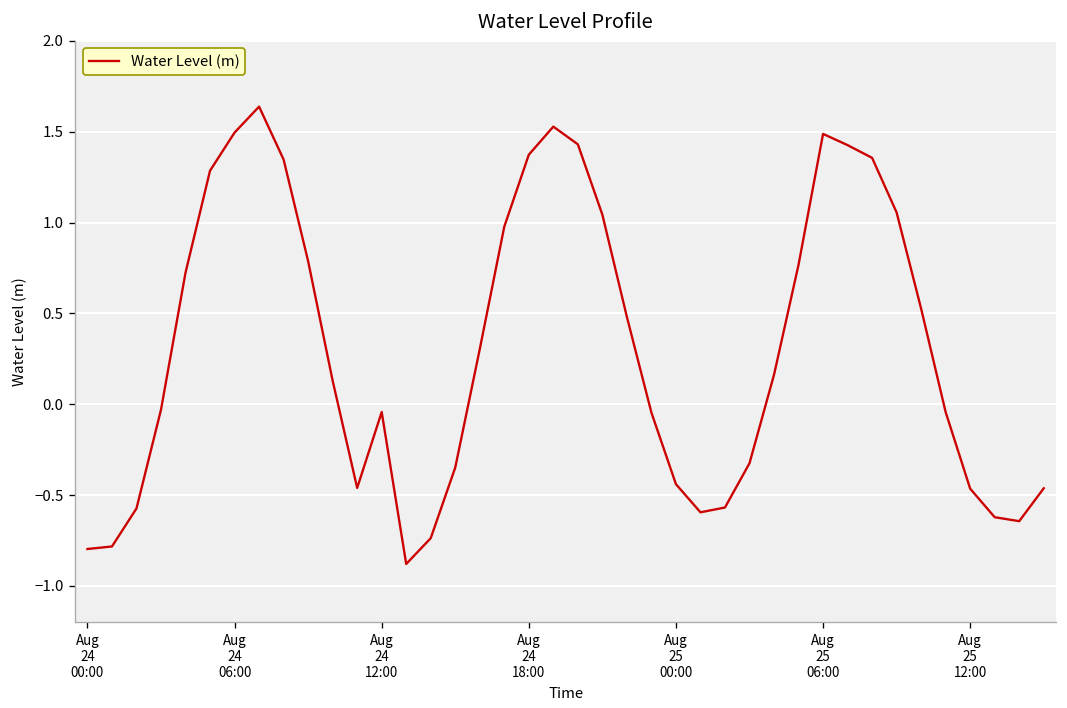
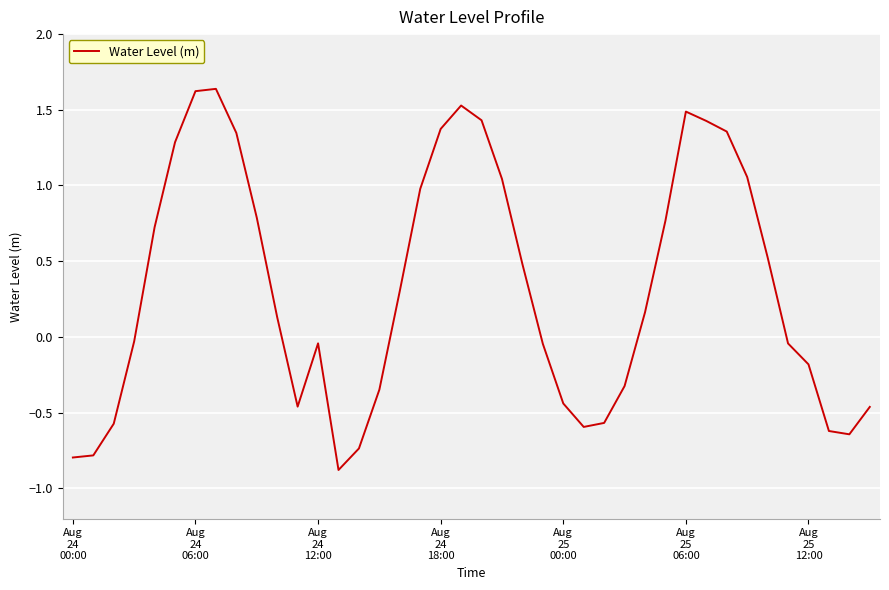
Aug 24 06:00: 1.50 -> 1.62
Aug 25 12:00: -0.46 -> -0.18
